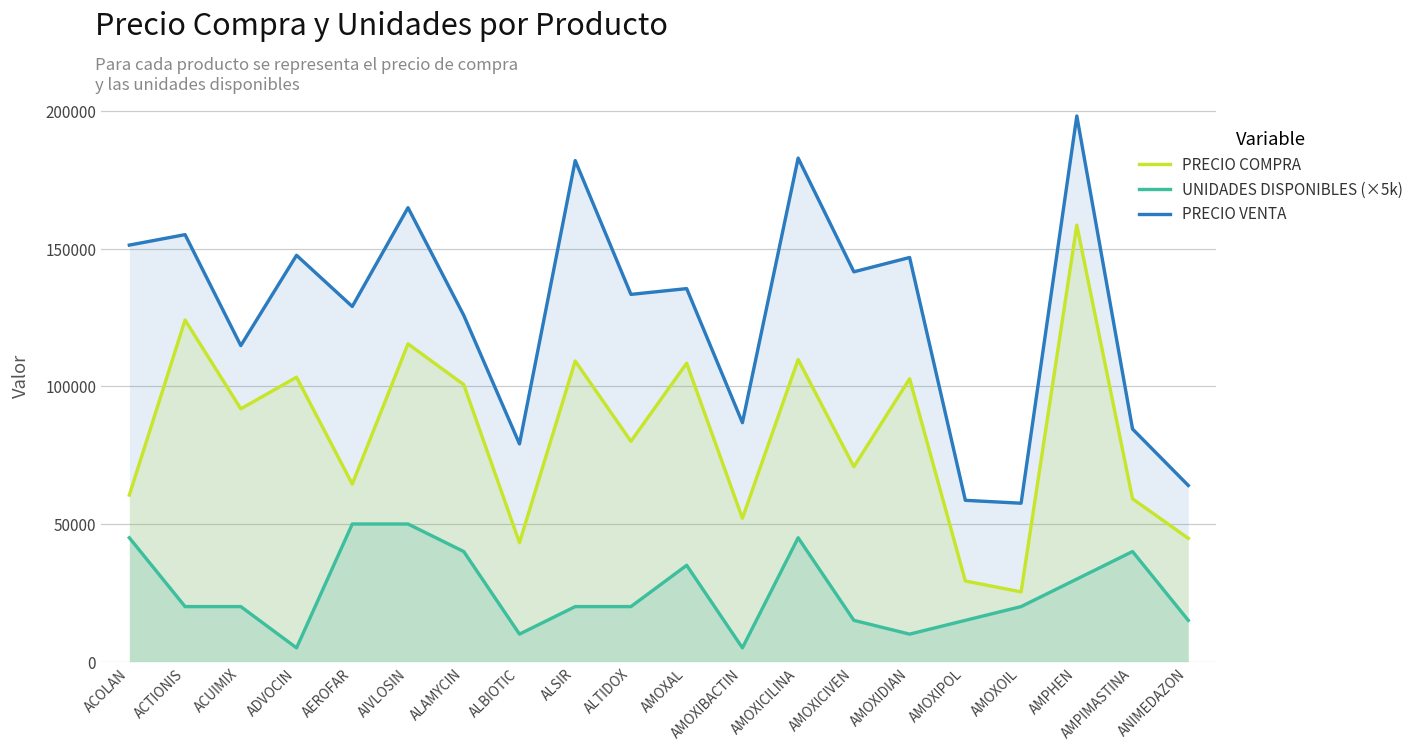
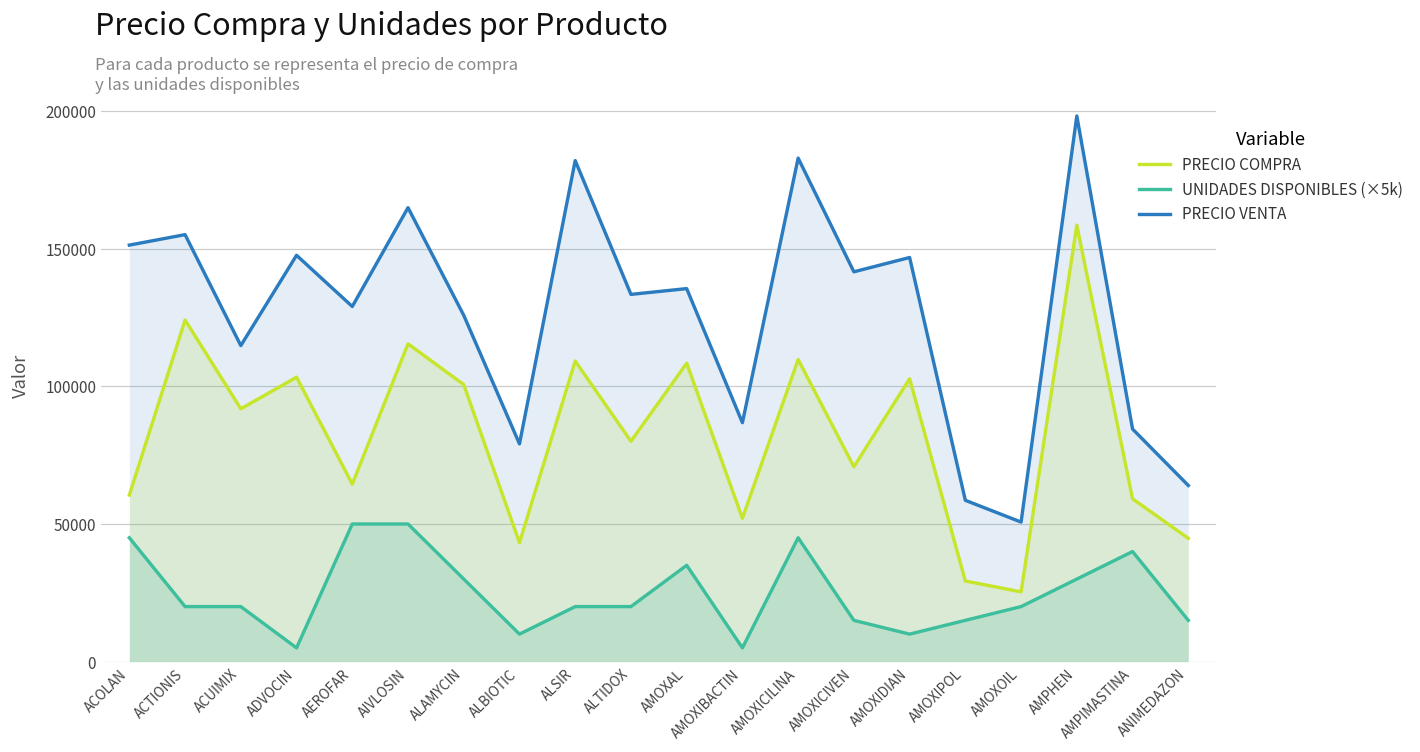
UNIDADES DISPONIBLES (×5k), ALAMYCIN: 40000 -> 30000
PRECIO VENTA, AMOXOIL: 58000 -> 51000
